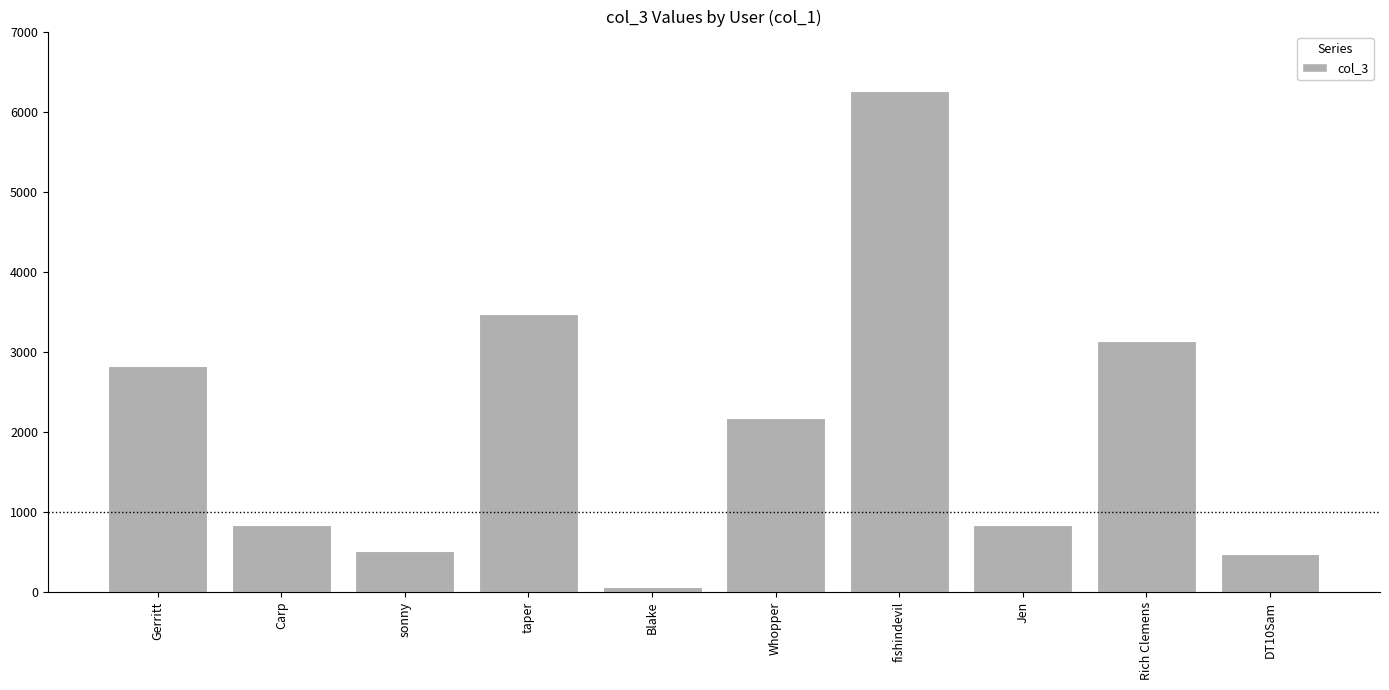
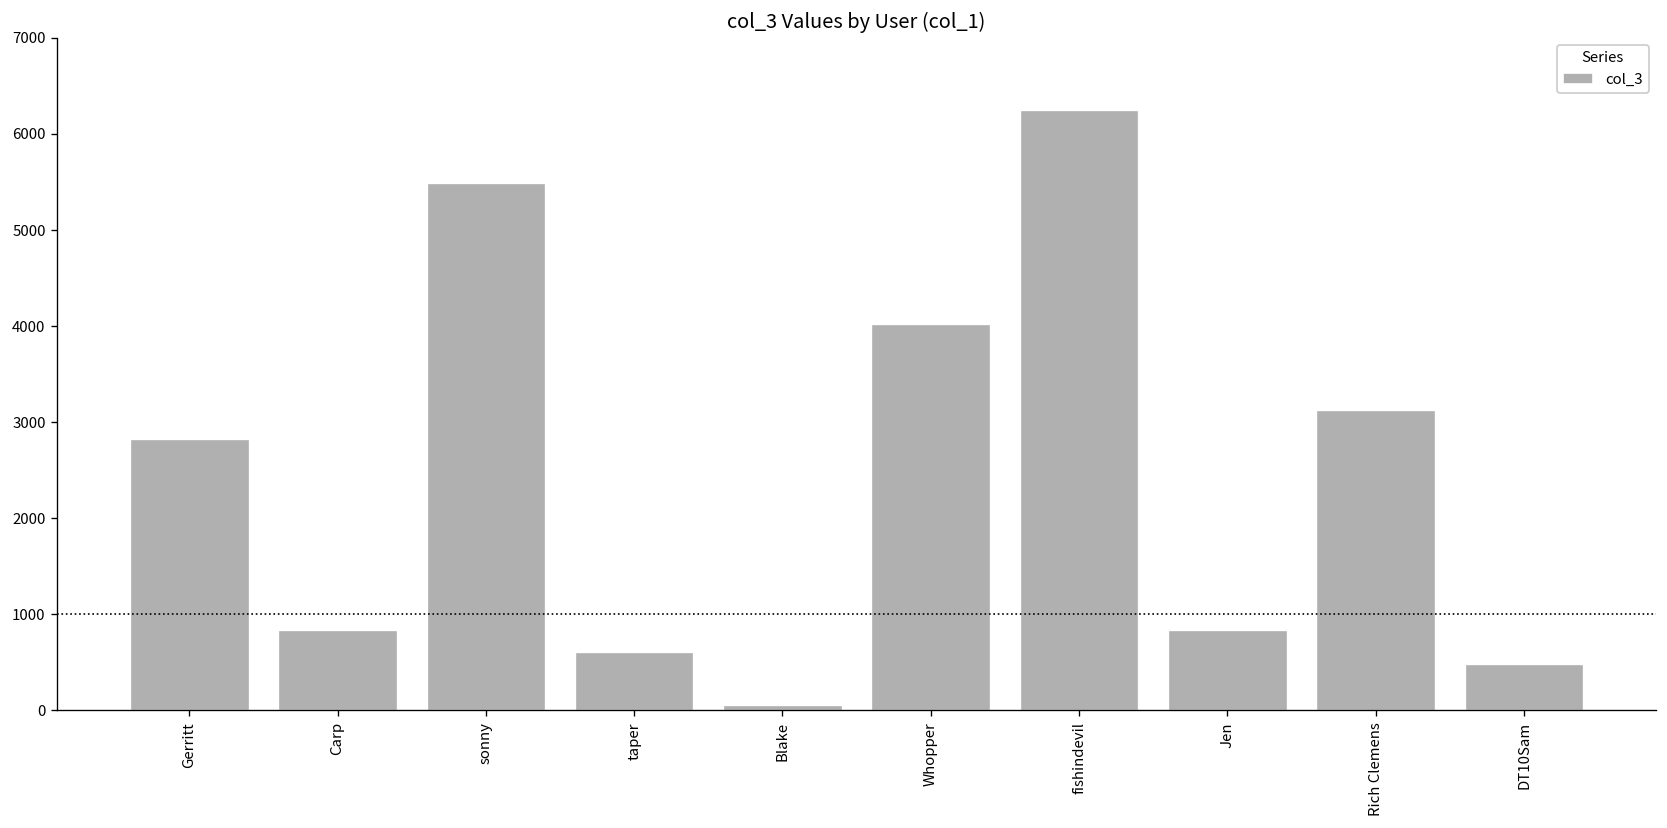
sonny: 500 -> 5500
taper: 3500 -> 600
Whopper: 2200 -> 4000
